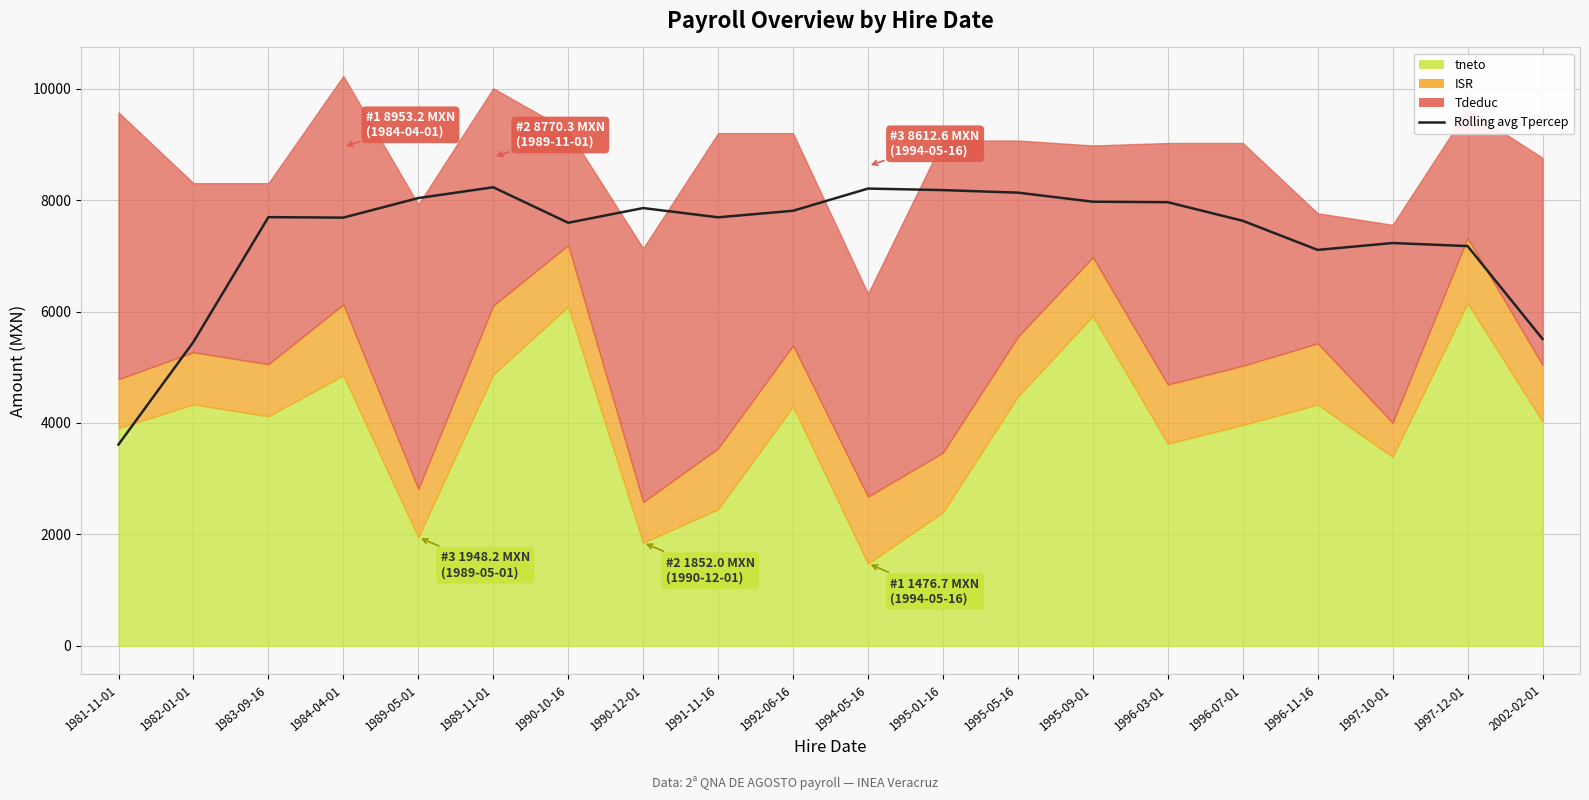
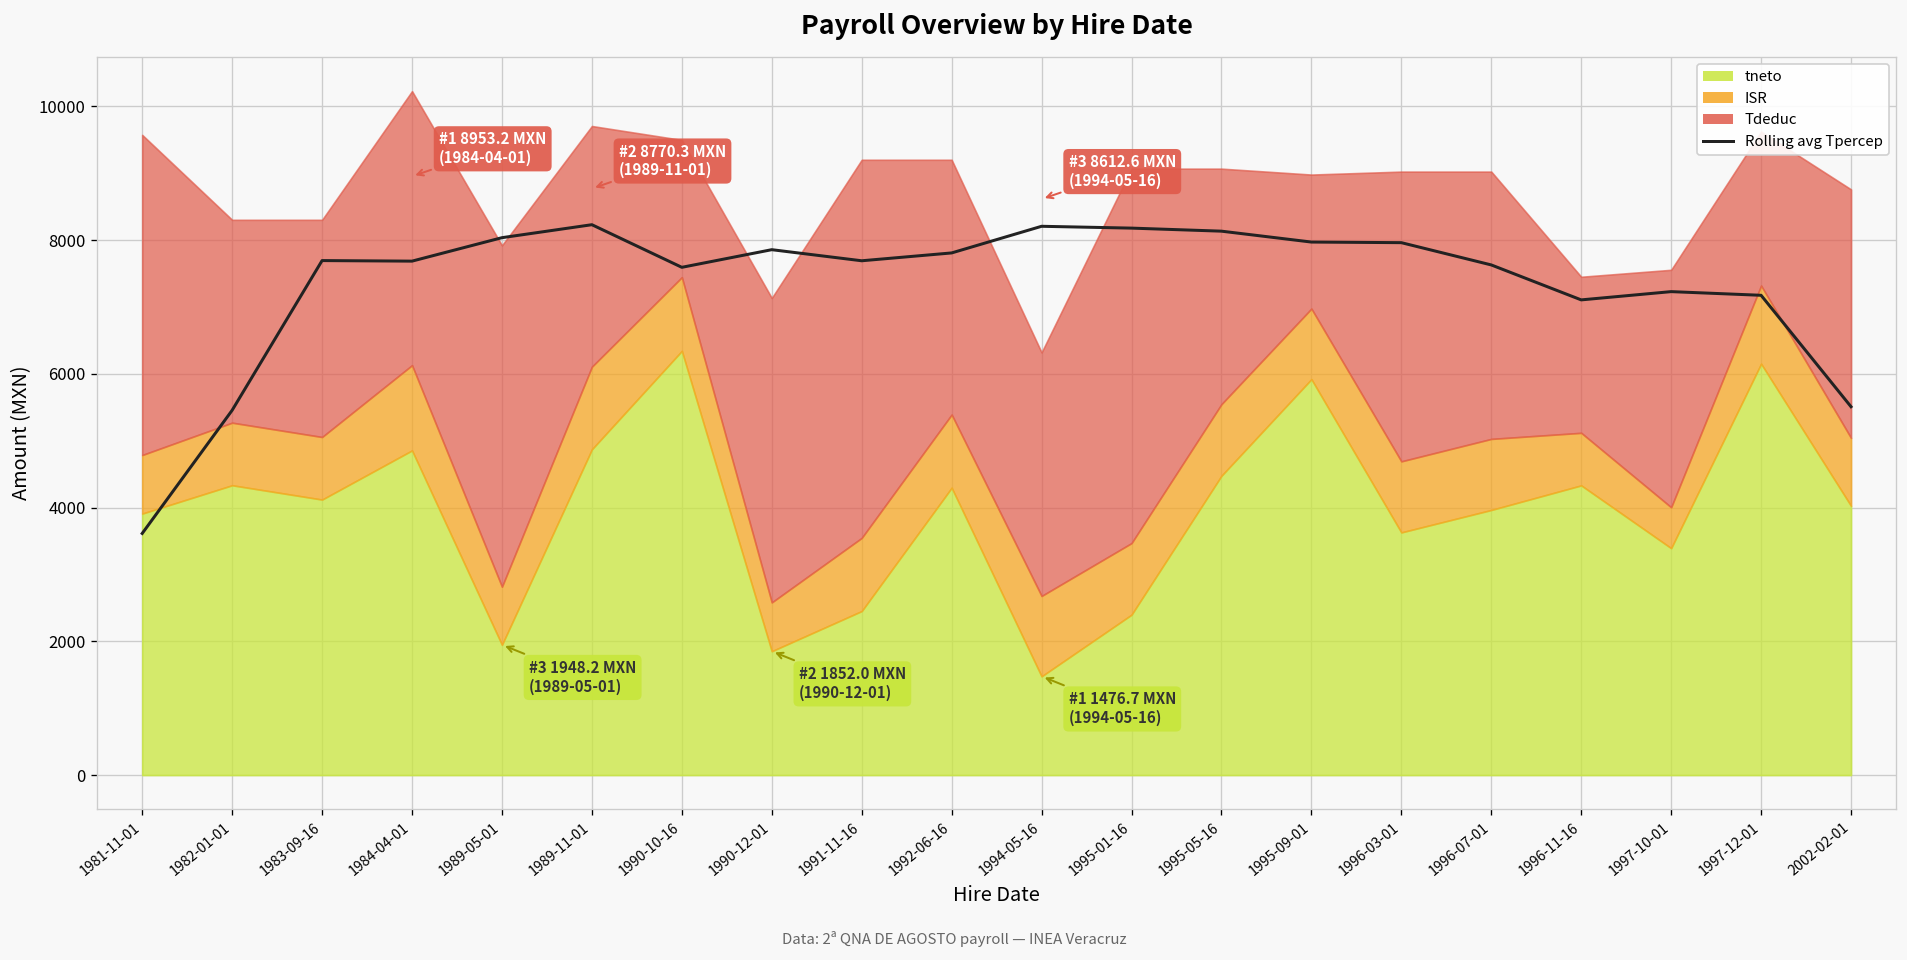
Tdeduc, 1989-11-01: 3900 -> 3600
tneto, 1990-10-16: 6100 -> 6300
ISR, 1996-11-16: 1100 -> 800
